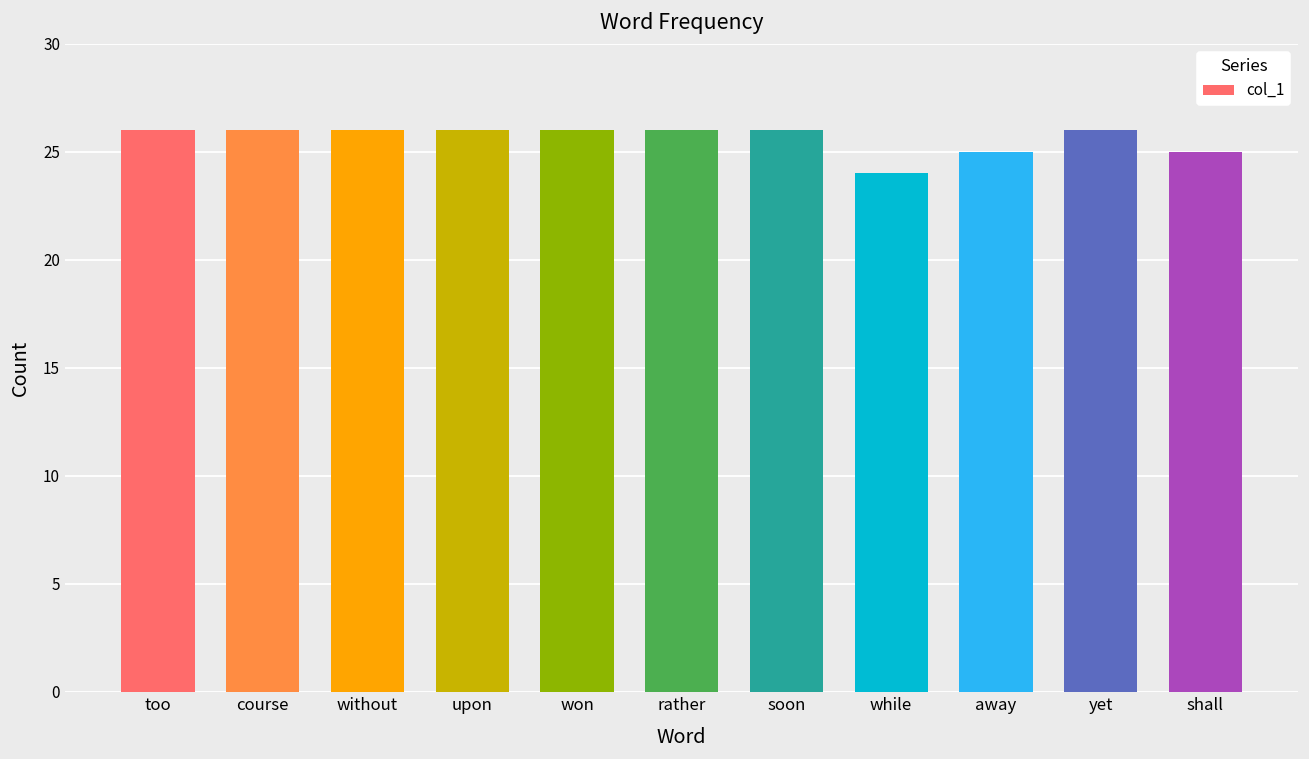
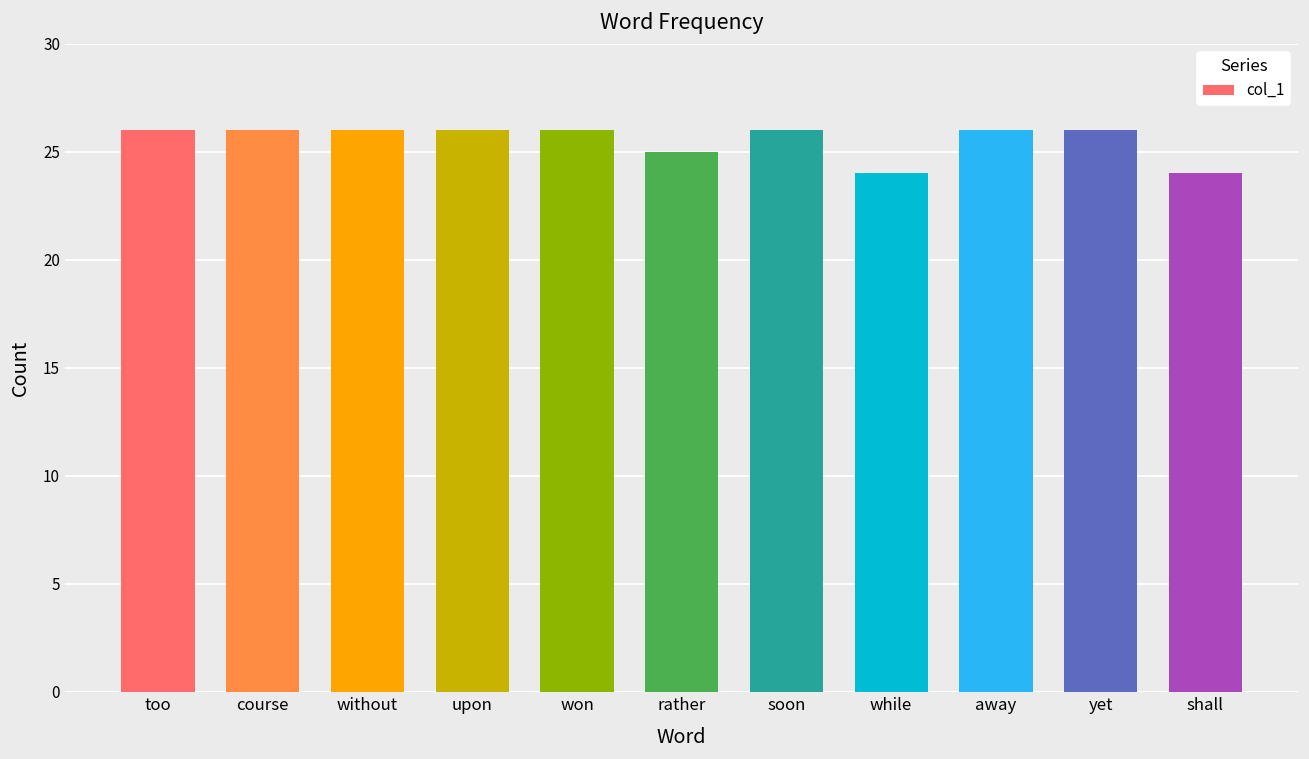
rather: 26 -> 25
away: 25 -> 26
shall: 25 -> 24
